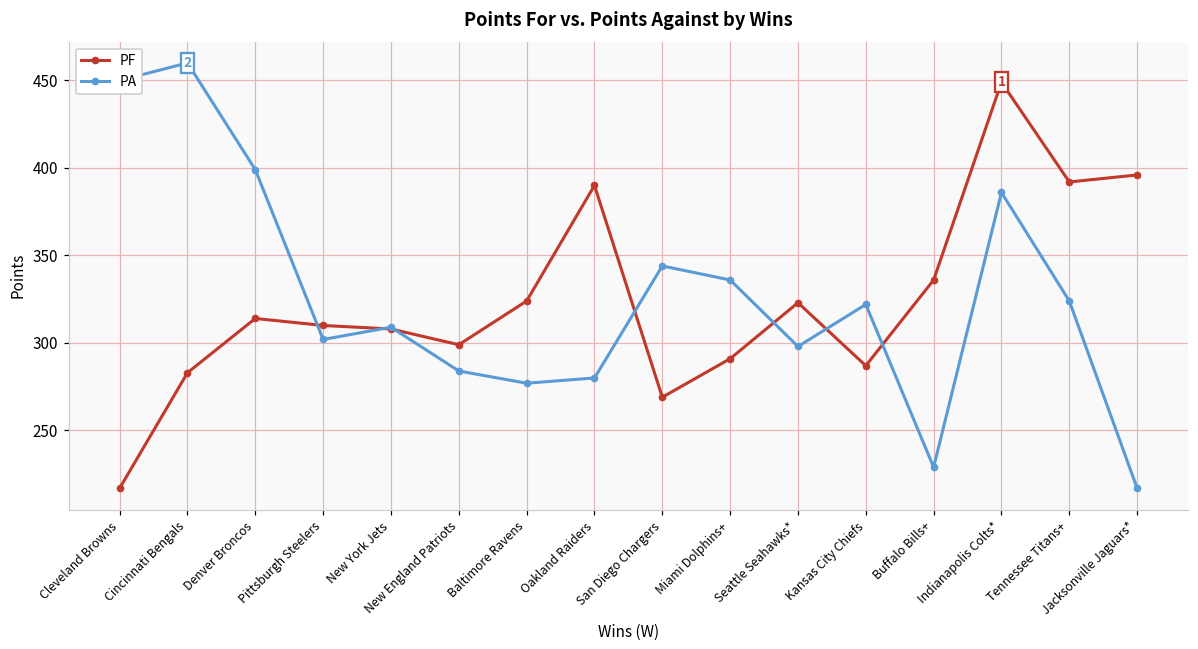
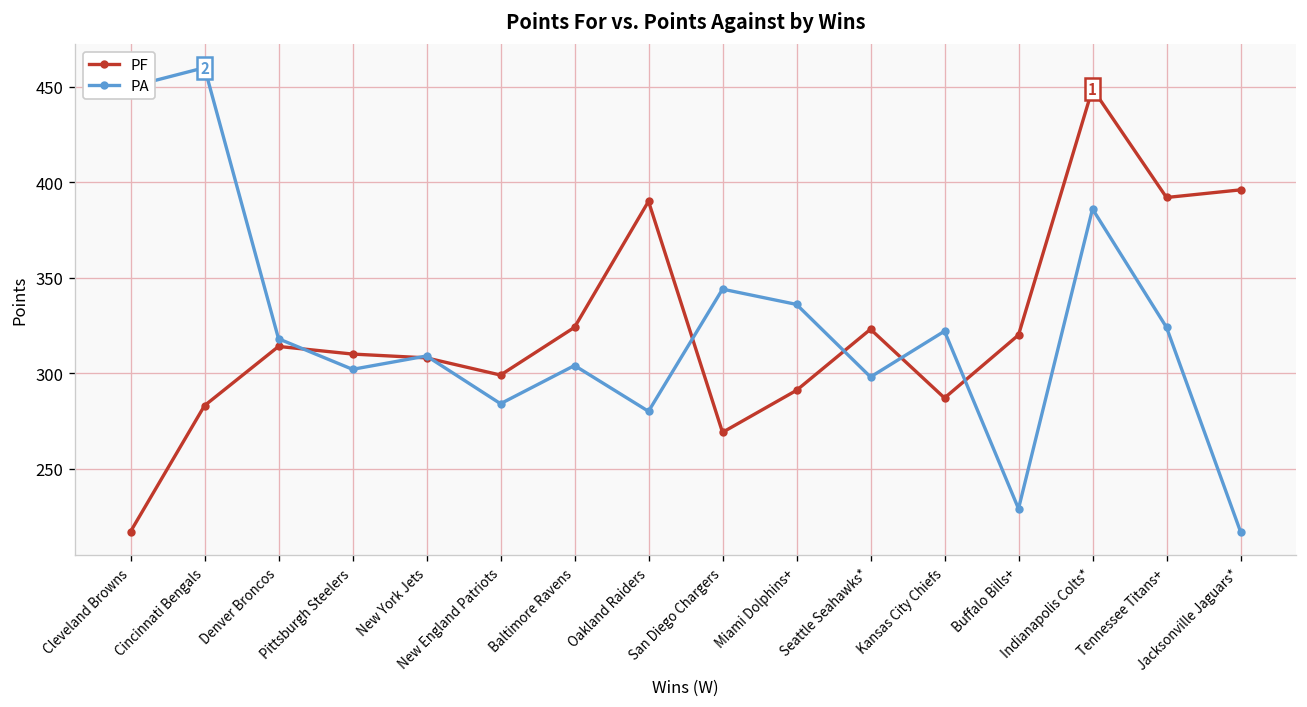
PA, Denver Broncos: 399 -> 318
PA, Baltimore Ravens: 277 -> 304
PF, Buffalo Bills+: 336 -> 320
